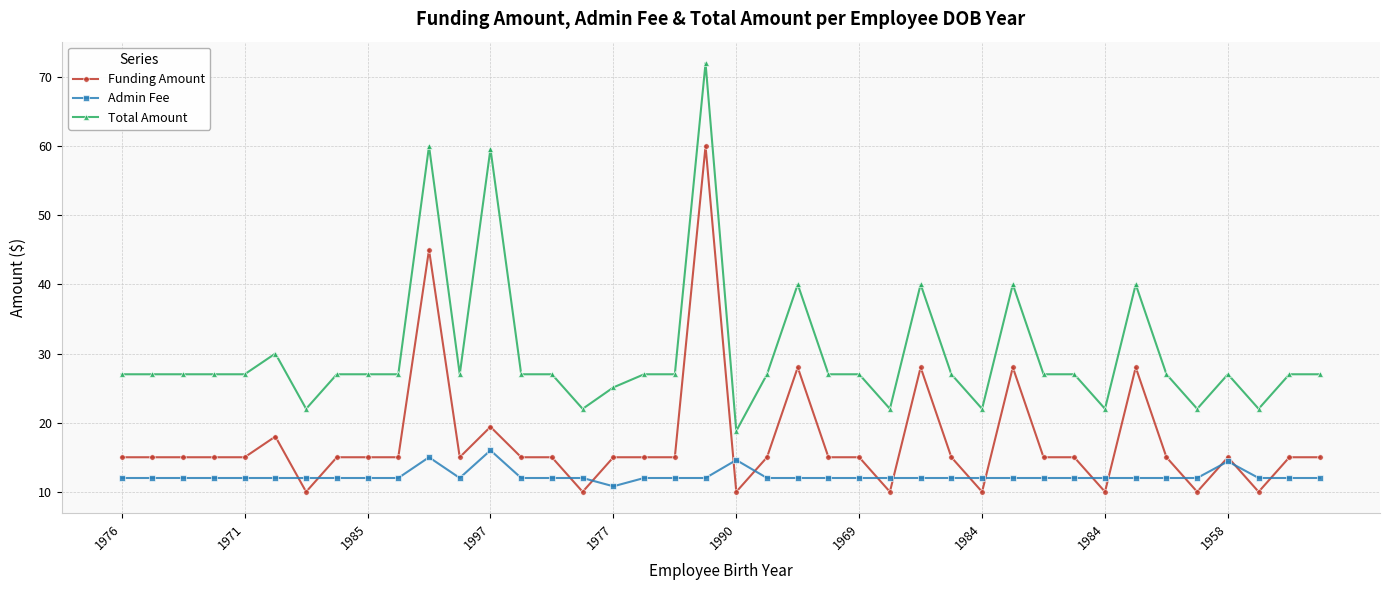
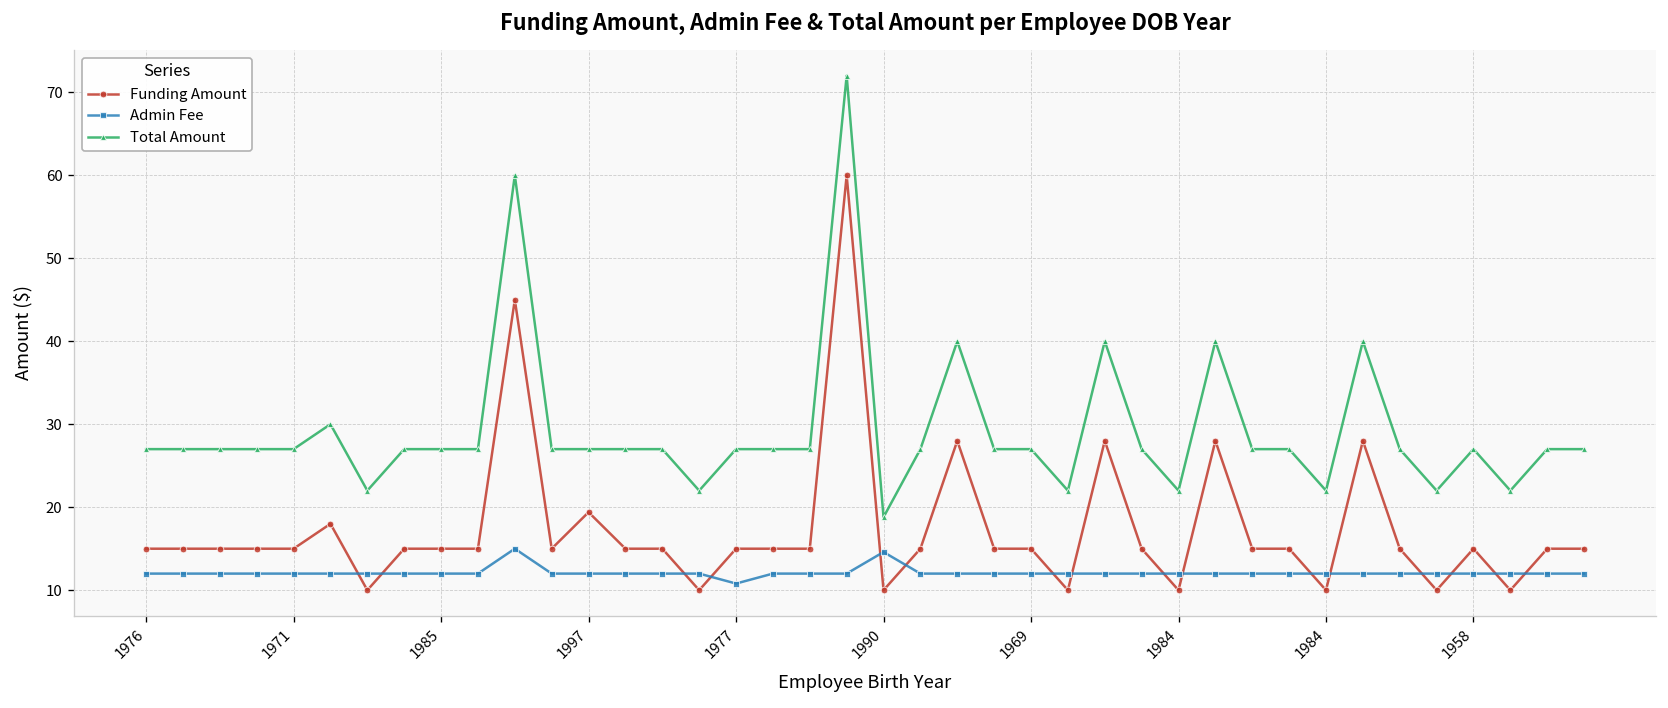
Admin Fee, 1997: 16 -> 12
Total Amount, 1997: 60 -> 27
Total Amount, 1977: 25 -> 27
Admin Fee, 1958: 14 -> 12
